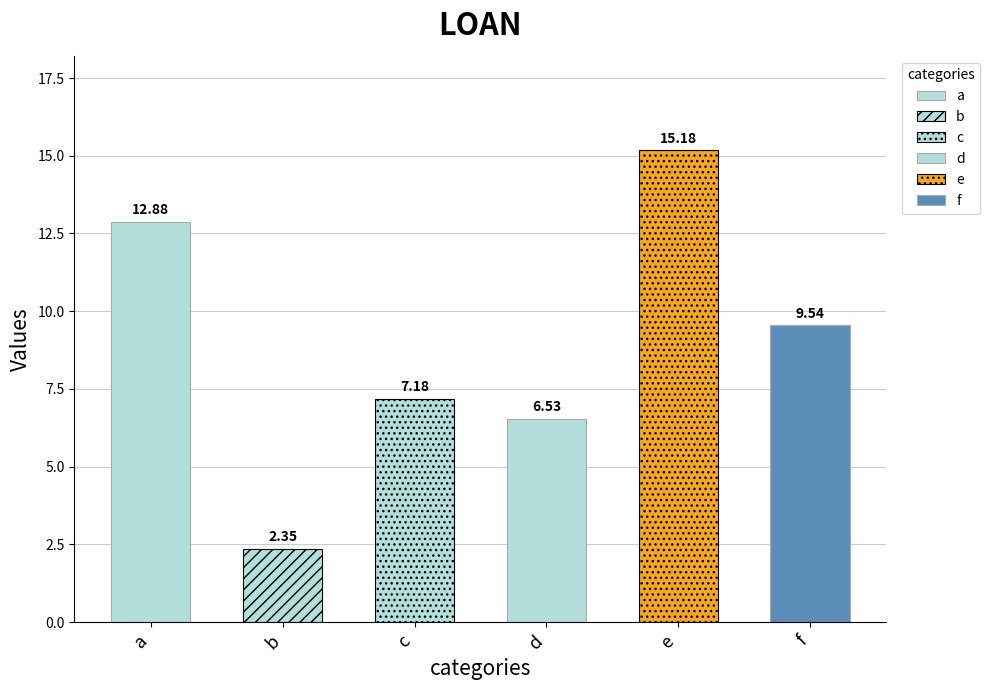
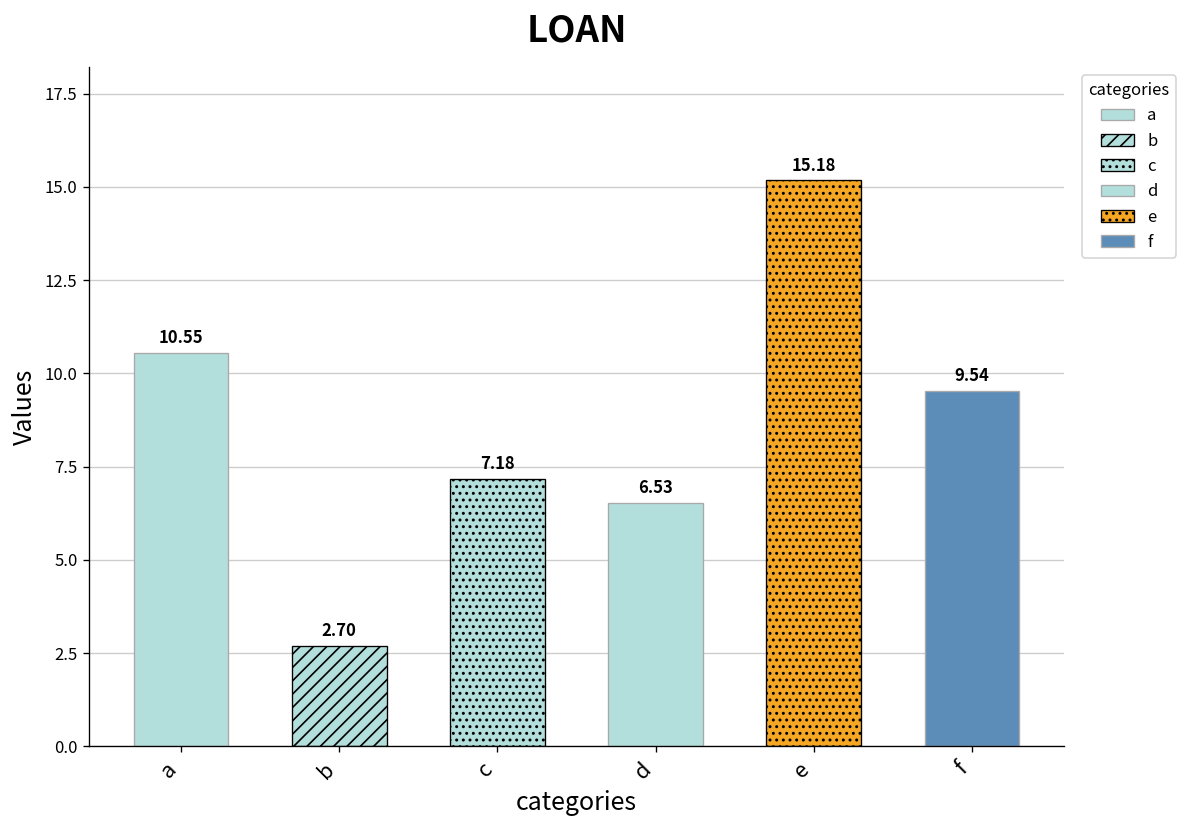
a: 12.88 -> 10.55
b: 2.35 -> 2.70
